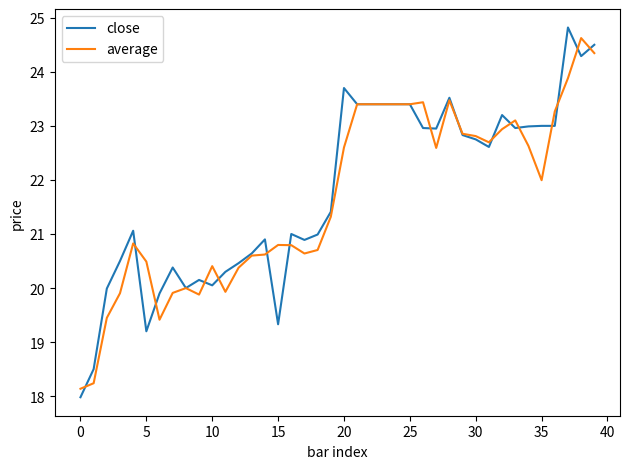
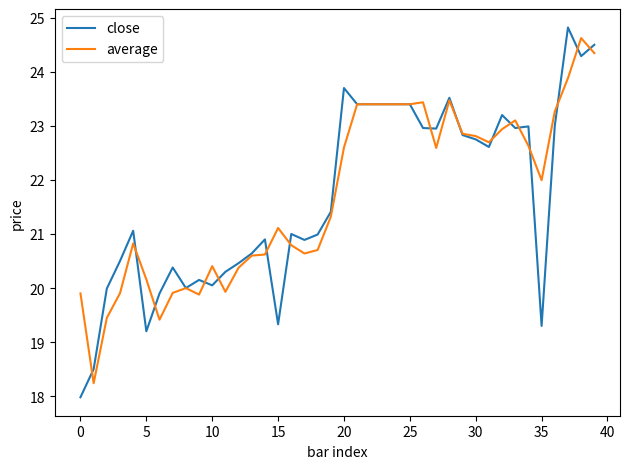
average, 0: 18.1 -> 19.9
average, 5: 20.5 -> 20.2
average, 15: 20.8 -> 21.1
close, 35: 23.0 -> 19.3
